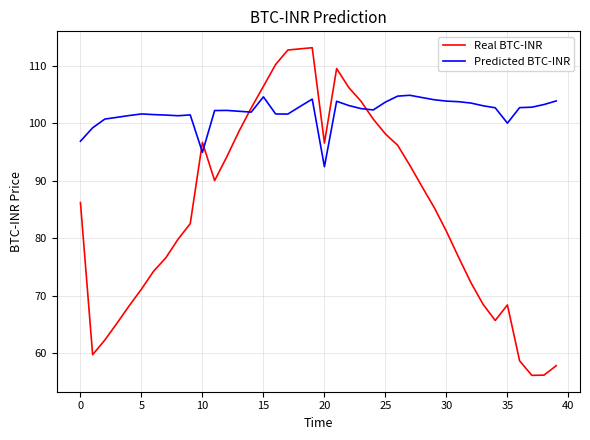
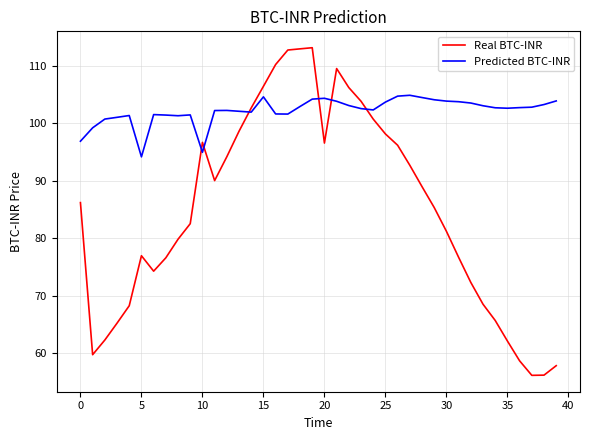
Real BTC-INR, 5: 71 -> 77
Predicted BTC-INR, 5: 102 -> 94
Predicted BTC-INR, 20: 92 -> 104
Real BTC-INR, 35: 68 -> 62
Predicted BTC-INR, 35: 100 -> 103
